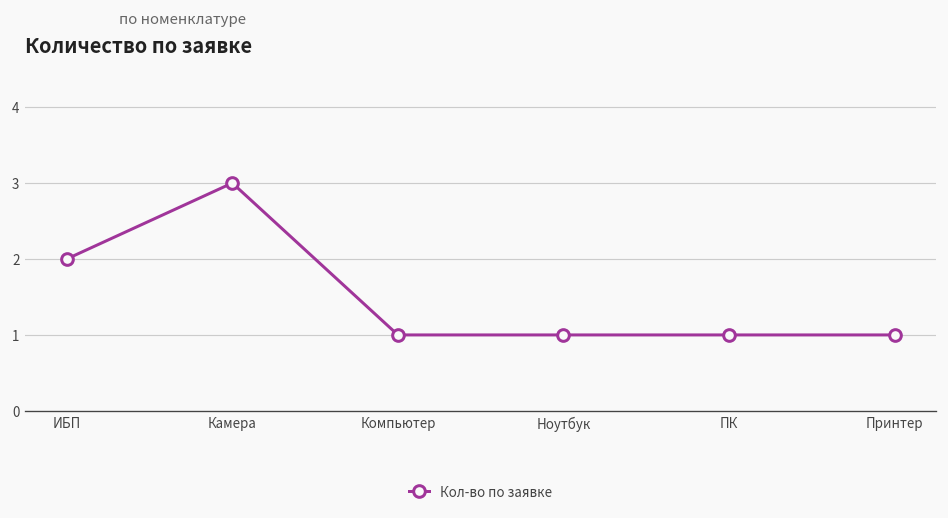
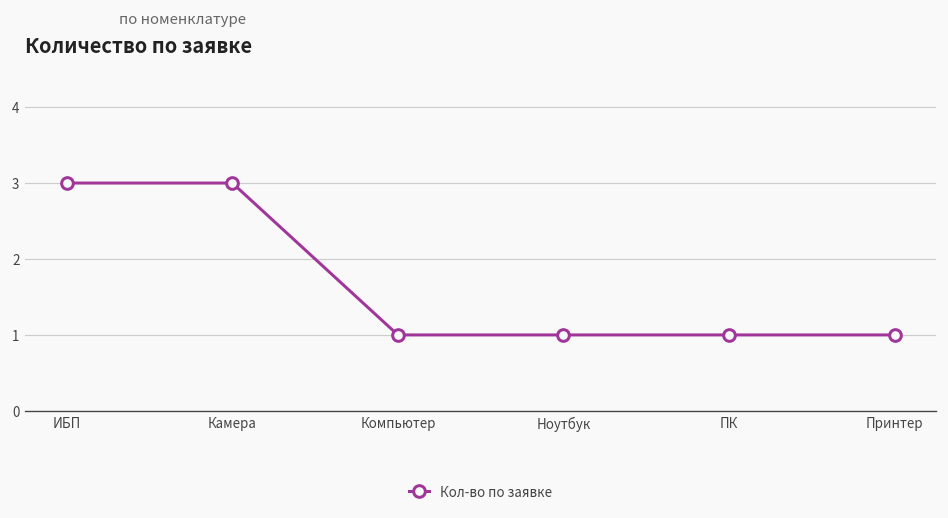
ИБП: 2 -> 3
